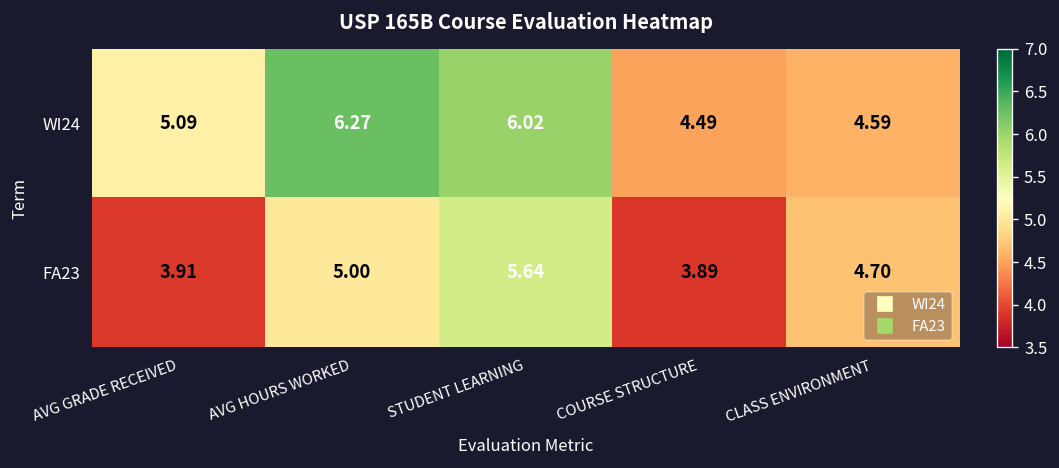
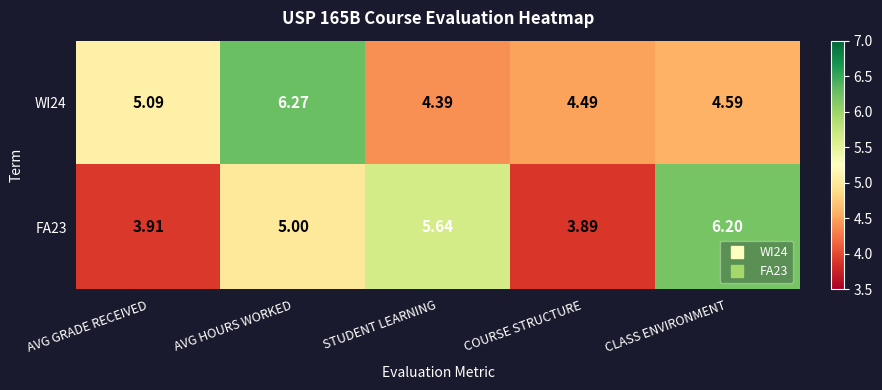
WI24, STUDENT LEARNING: 6.02 -> 4.39
FA23, CLASS ENVIRONMENT: 4.70 -> 6.20
